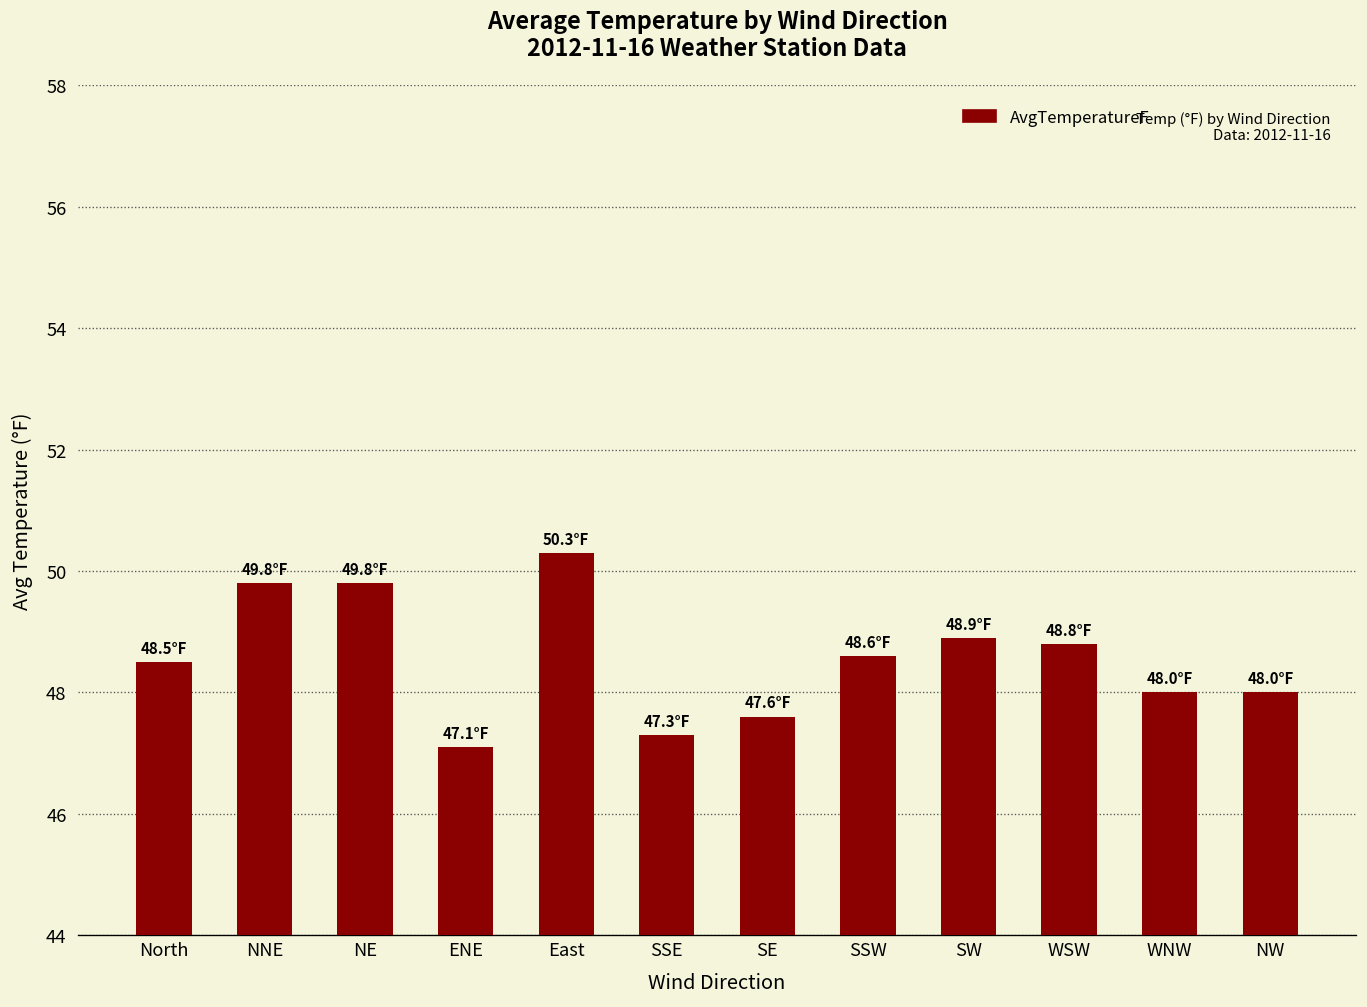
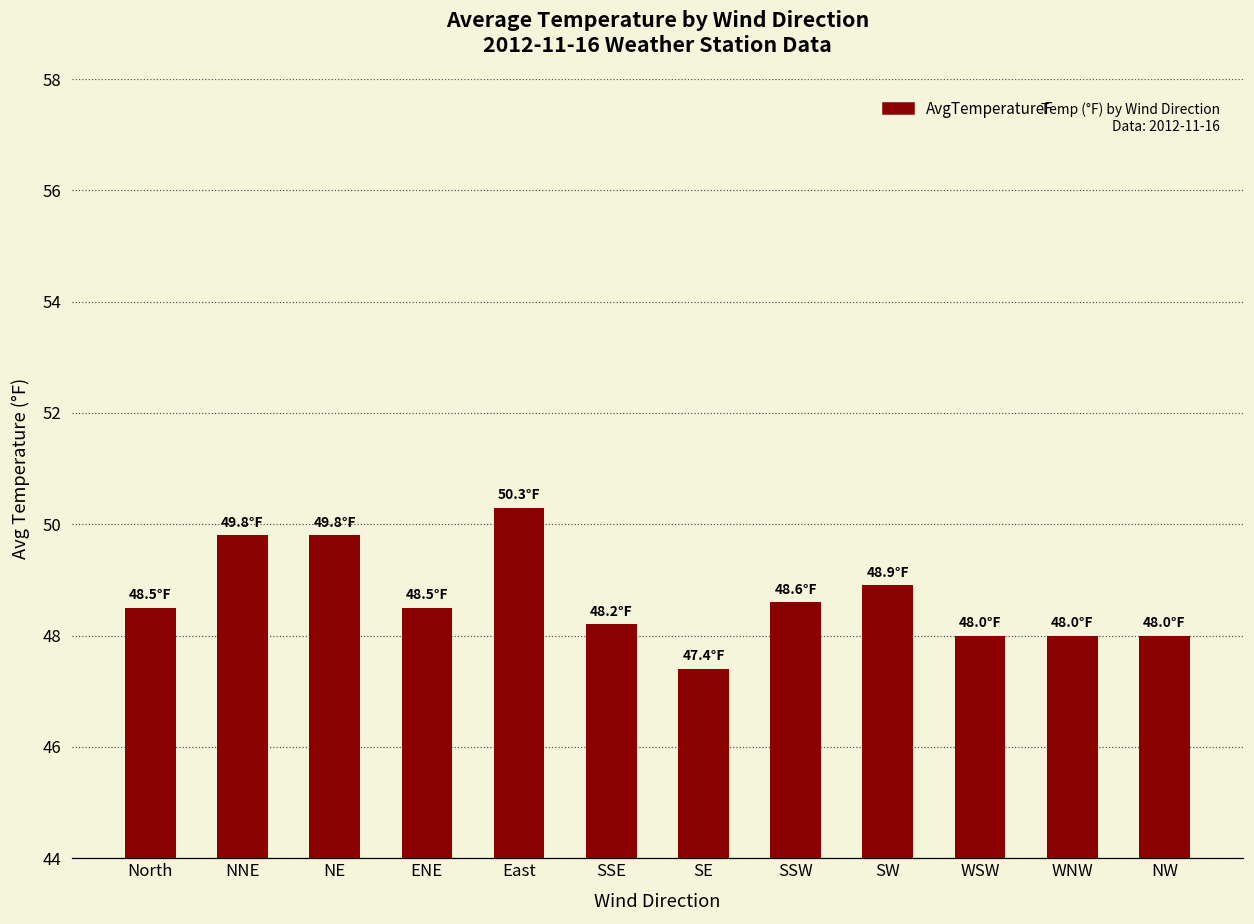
ENE: 47.1°F -> 48.5°F
SSE: 47.3°F -> 48.2°F
SE: 47.6°F -> 47.4°F
WSW: 48.8°F -> 48.0°F
